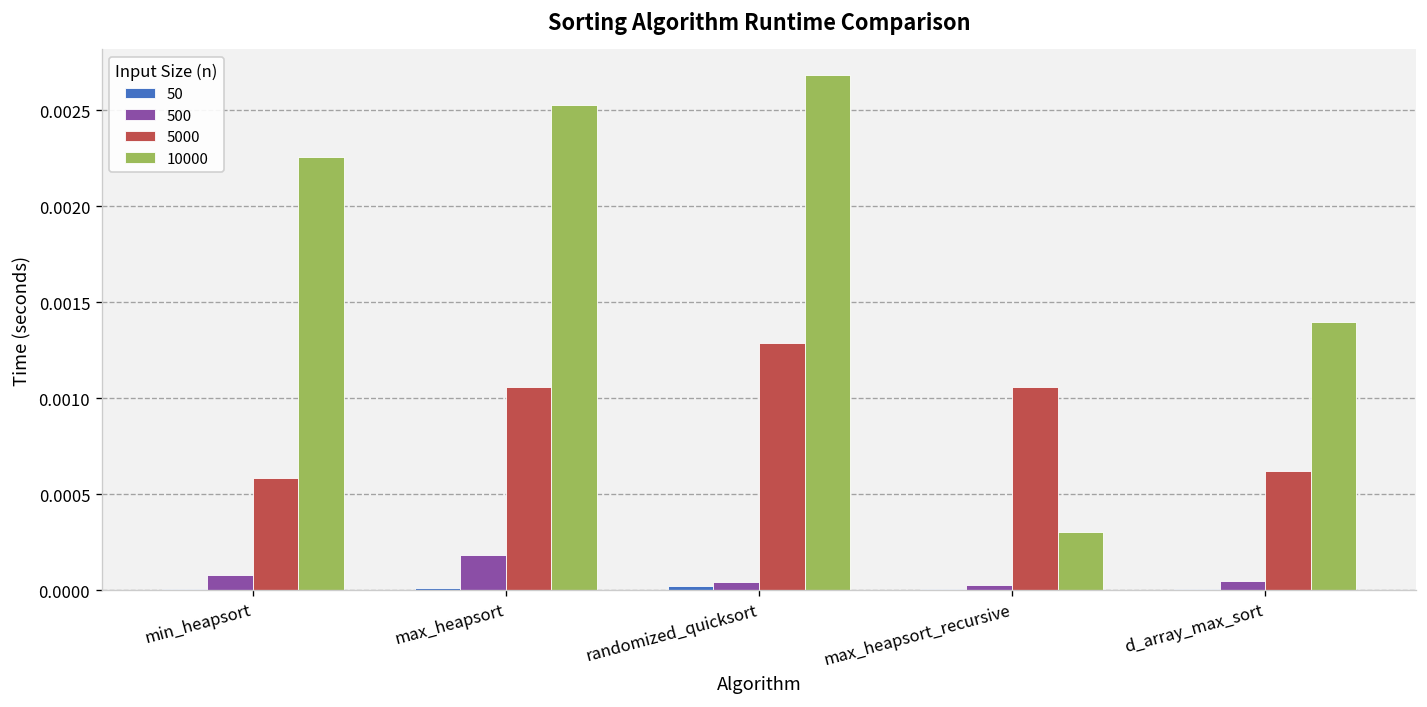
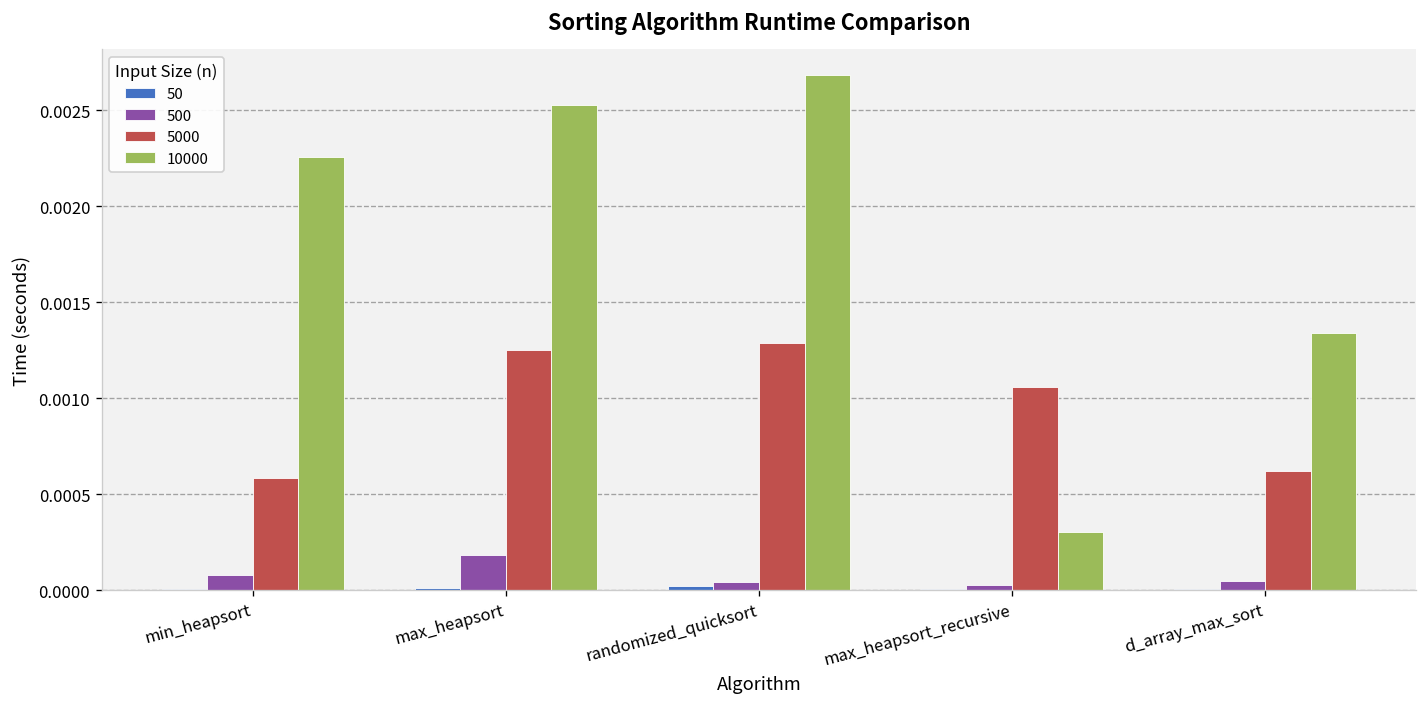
5000, max_heapsort: 0.00106 -> 0.00125
10000, d_array_max_sort: 0.00140 -> 0.00134
